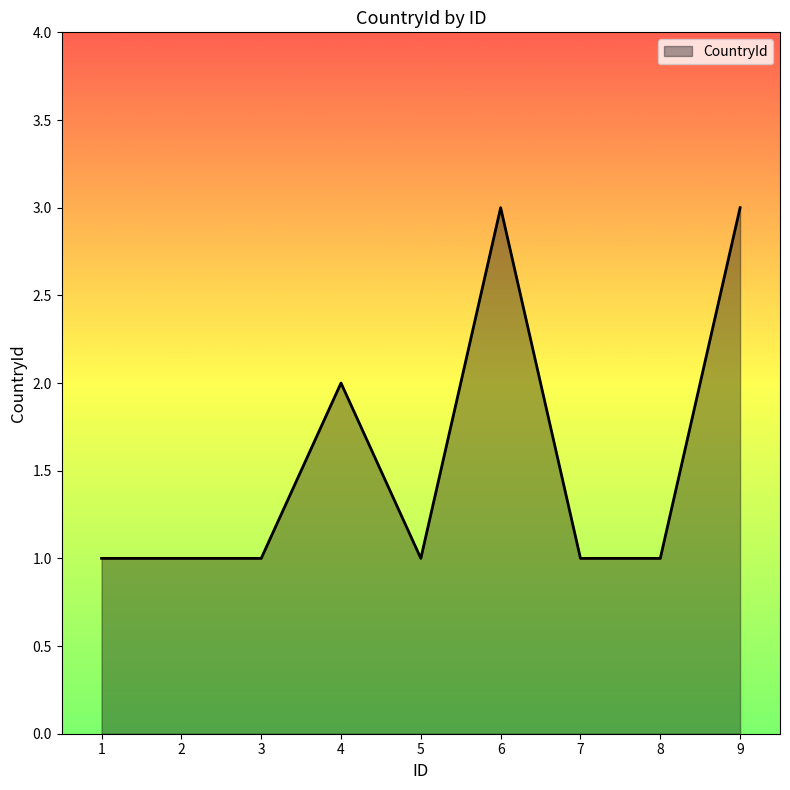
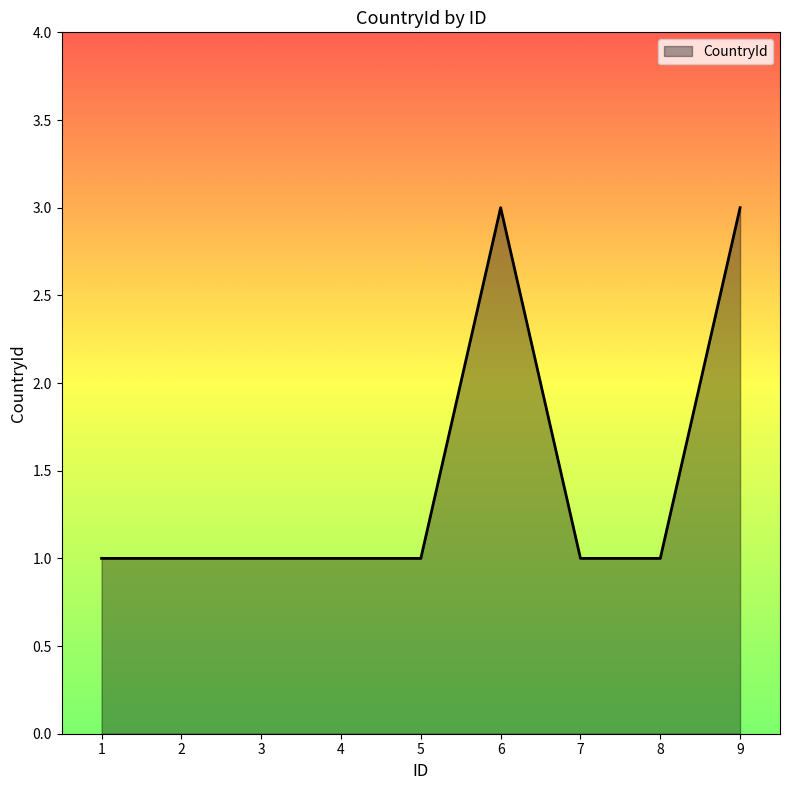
4: 2 -> 1
